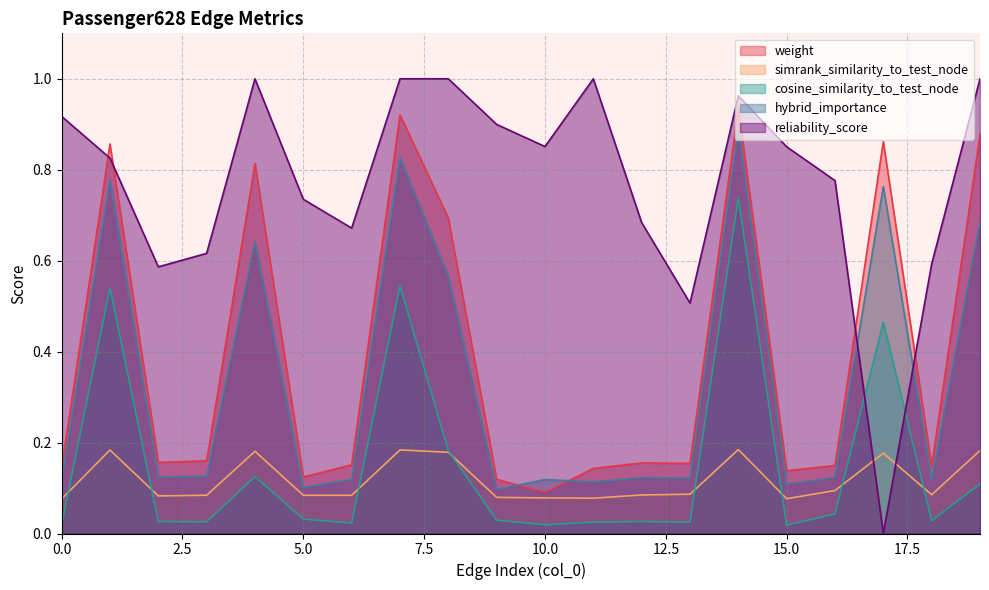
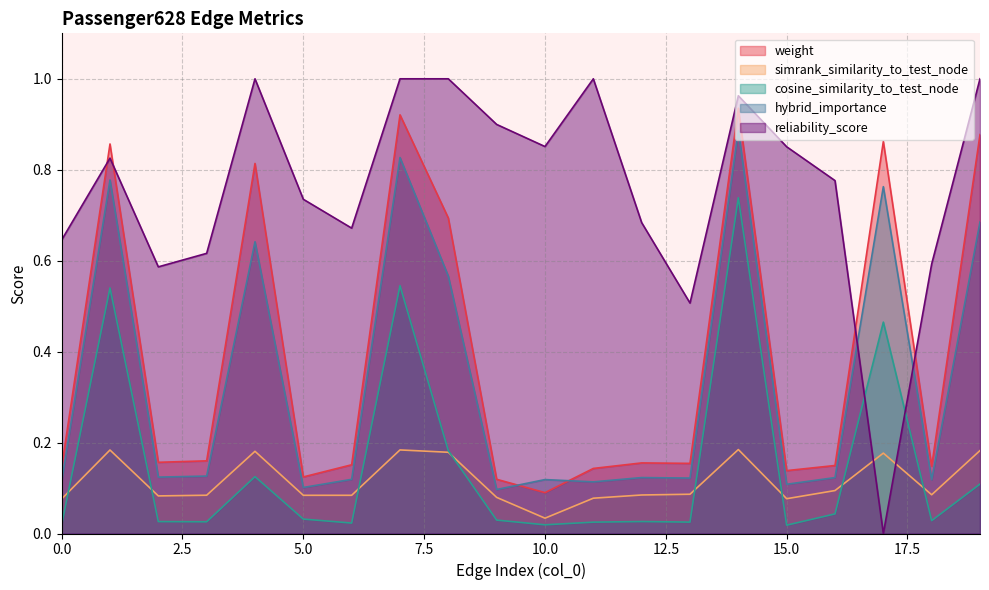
reliability_score, 0.0: 0.92 -> 0.65
simrank_similarity_to_test_node, 10.0: 0.08 -> 0.03
